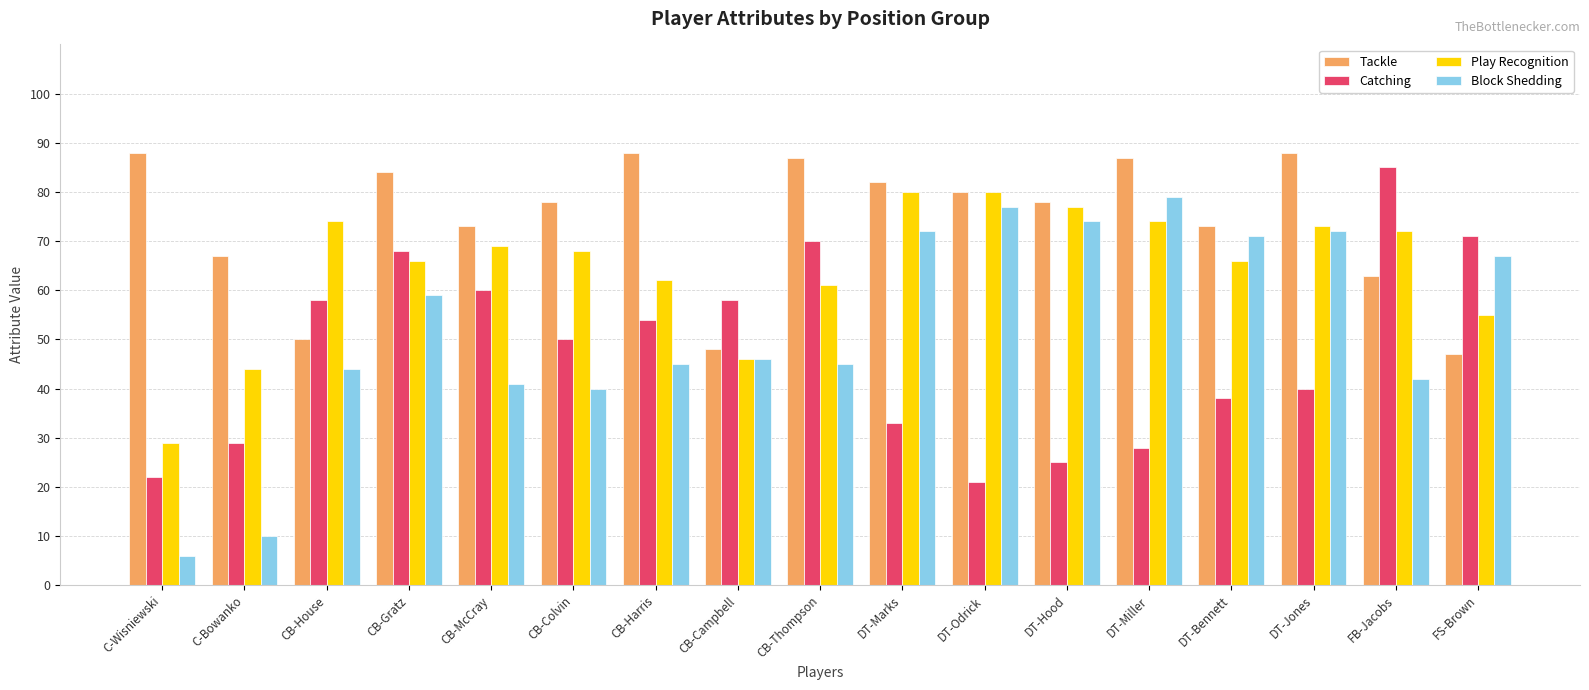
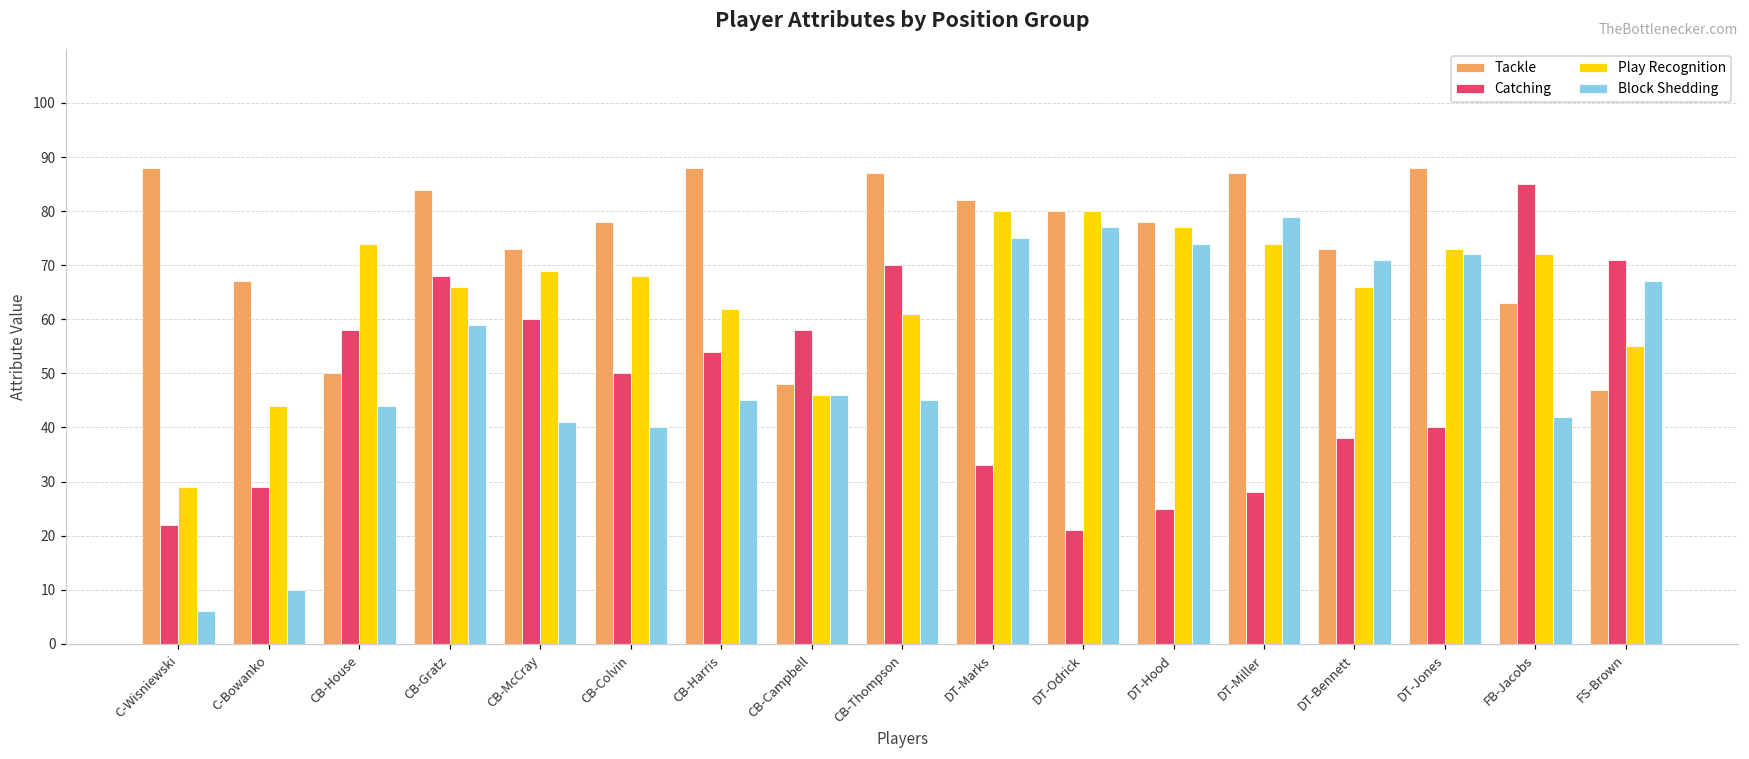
Block Shedding, DT-Marks: 72 -> 75
